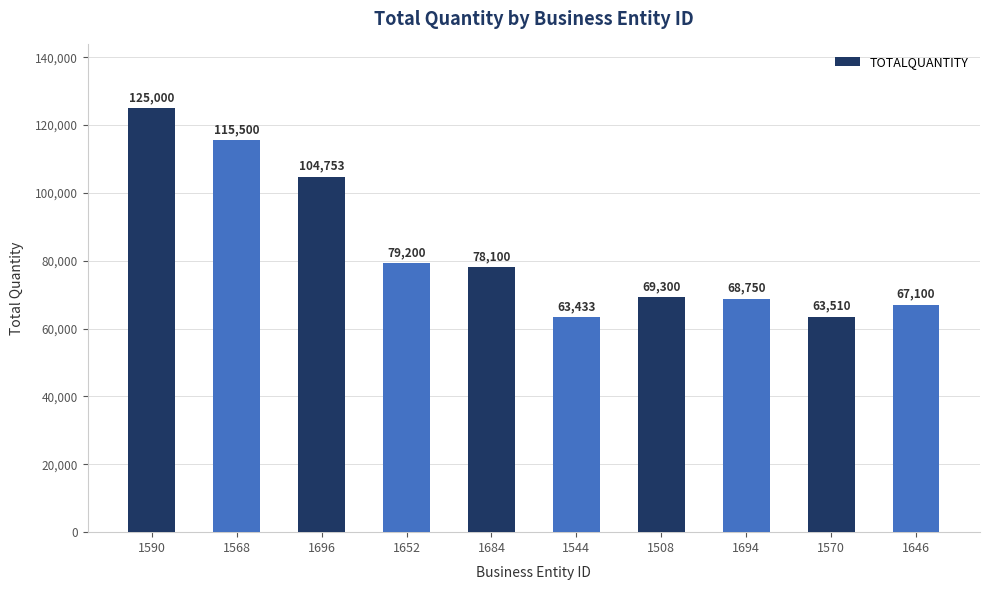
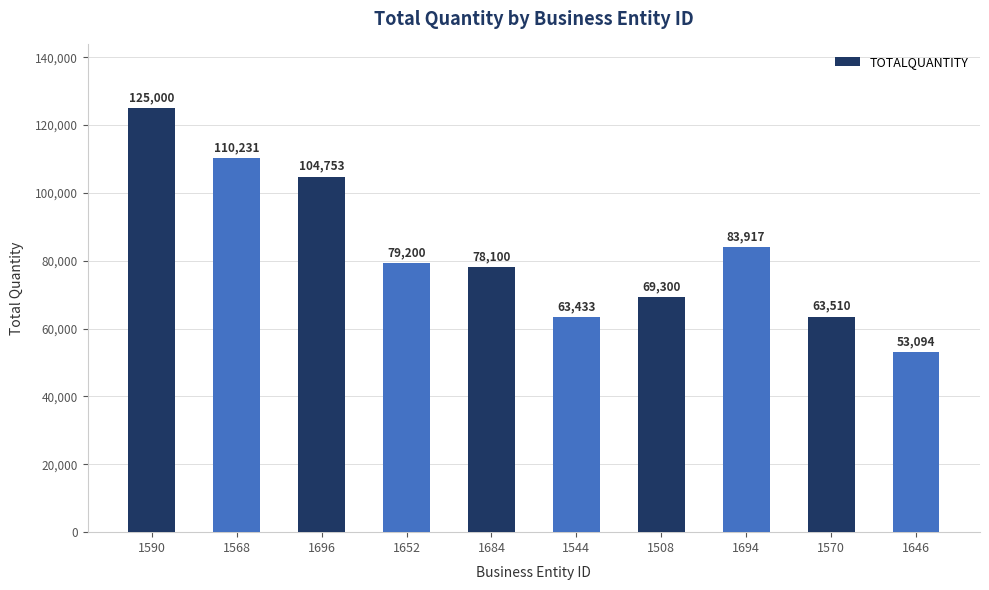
1568: 115,500 -> 110,231
1694: 68,750 -> 83,917
1646: 67,100 -> 53,094
